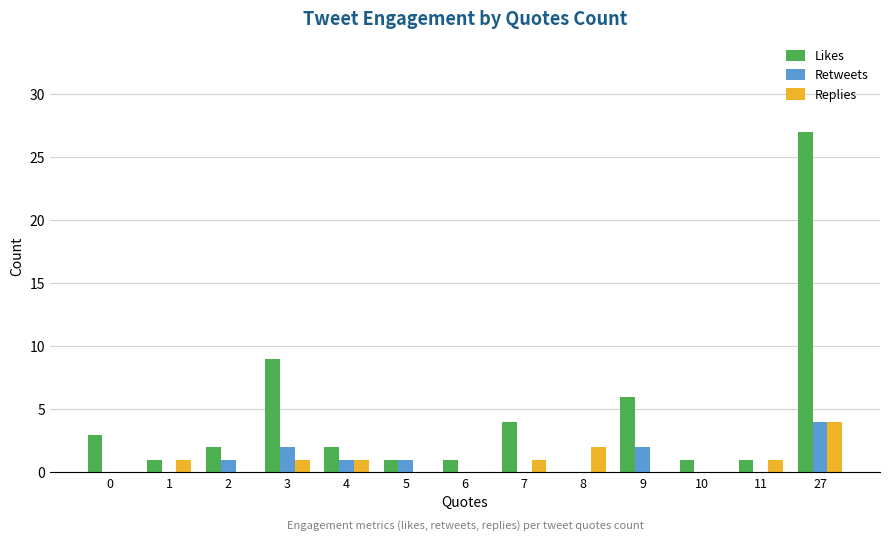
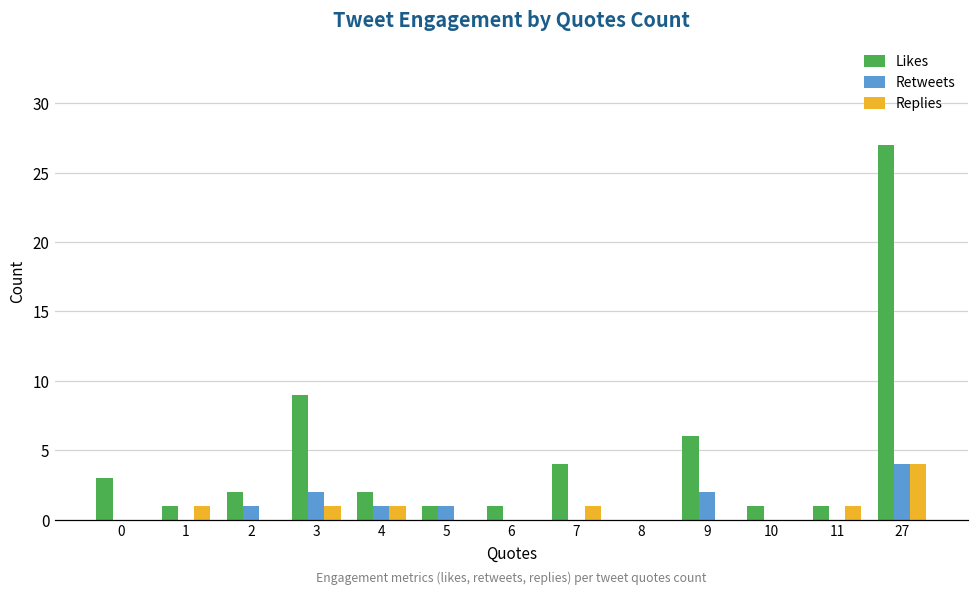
Replies, 8: 2 -> 0
